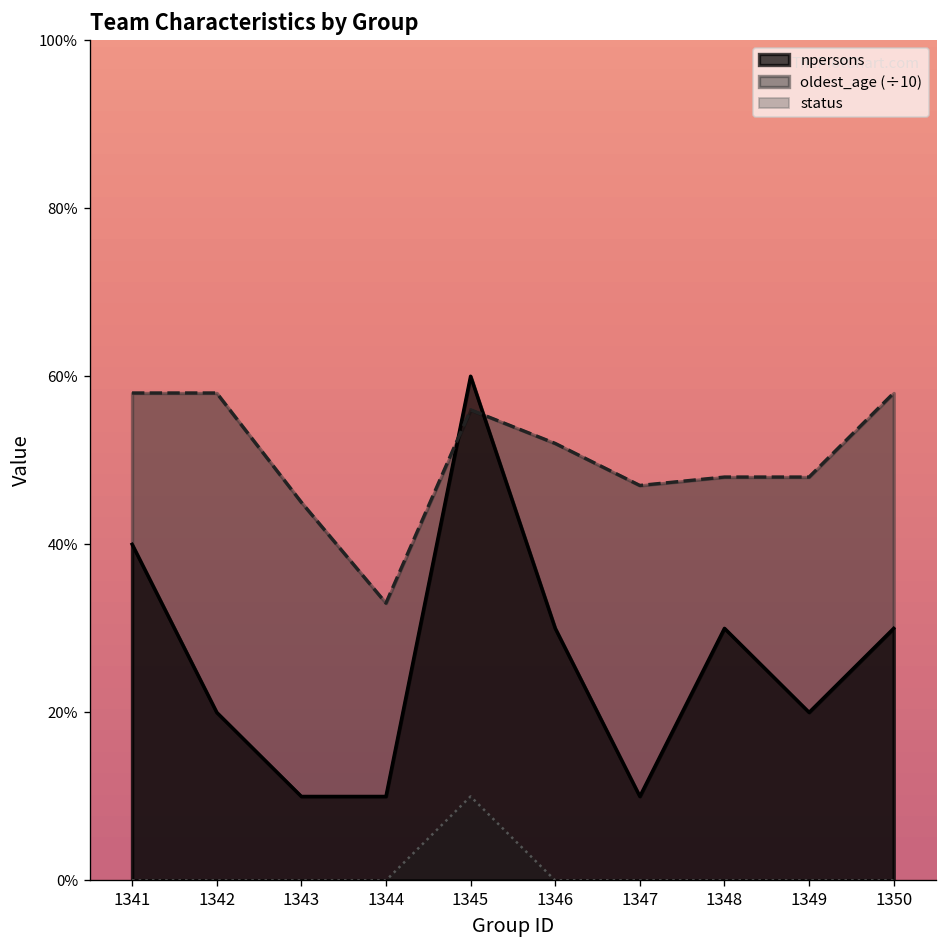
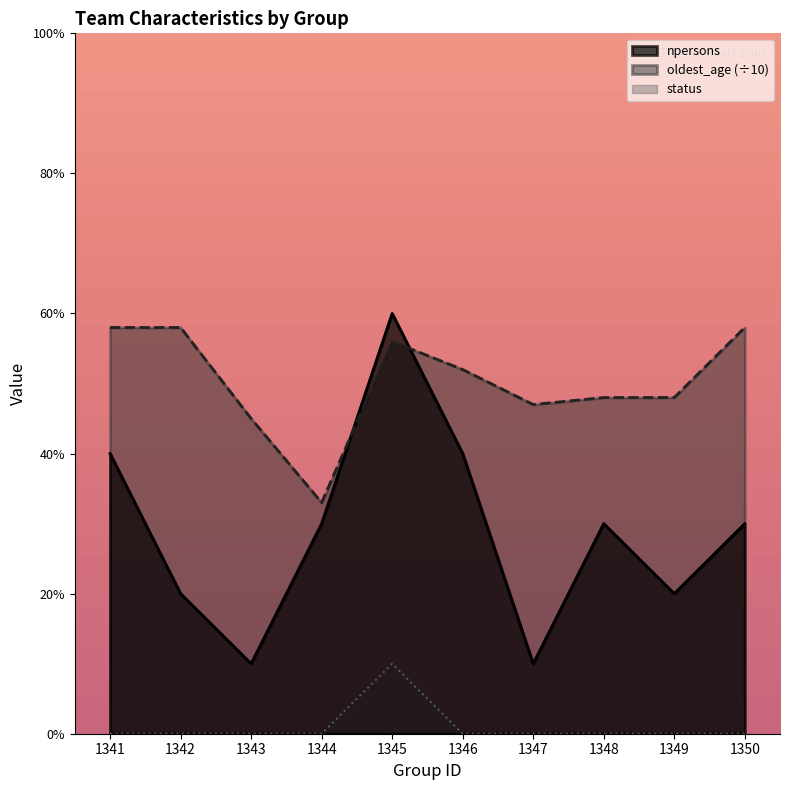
npersons, 1344: 10% -> 30%
npersons, 1346: 30% -> 40%
